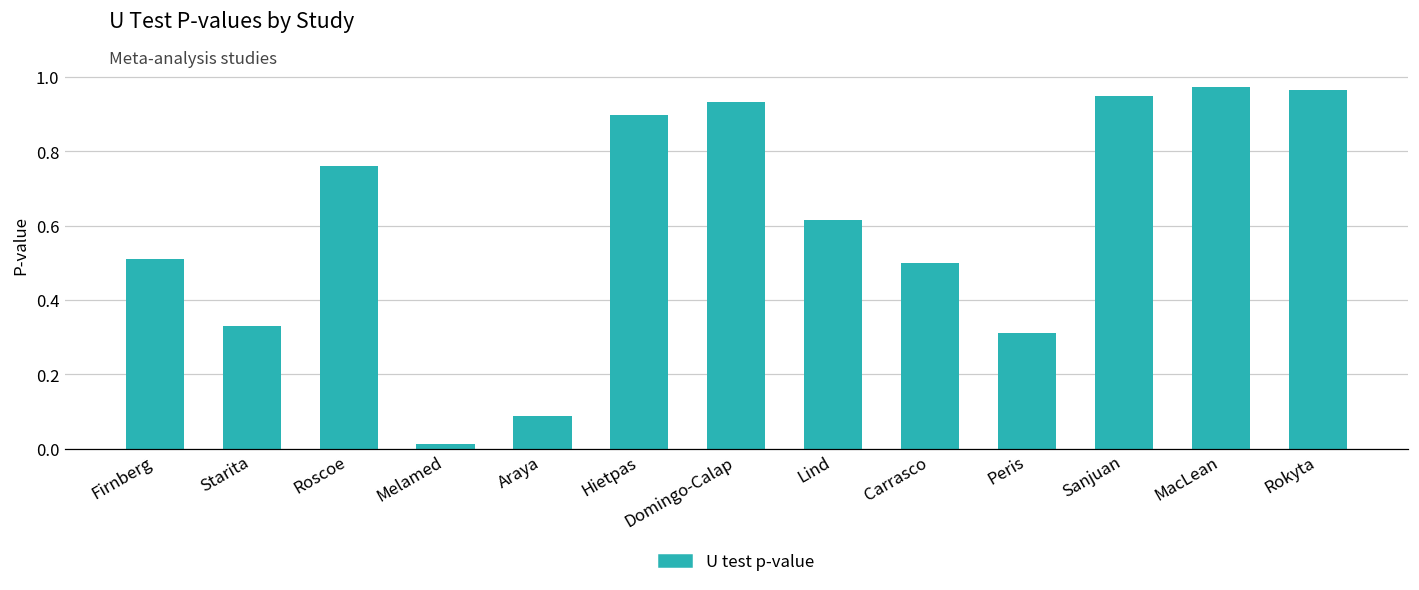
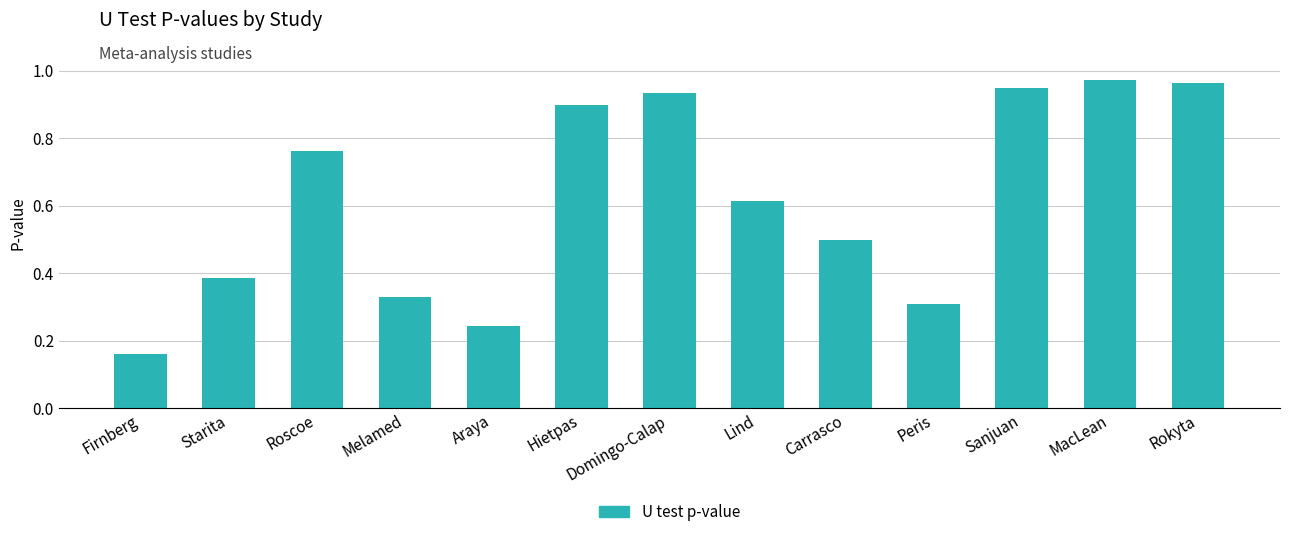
Firnberg: 0.51 -> 0.16
Starita: 0.33 -> 0.39
Melamed: 0.01 -> 0.33
Araya: 0.09 -> 0.24
